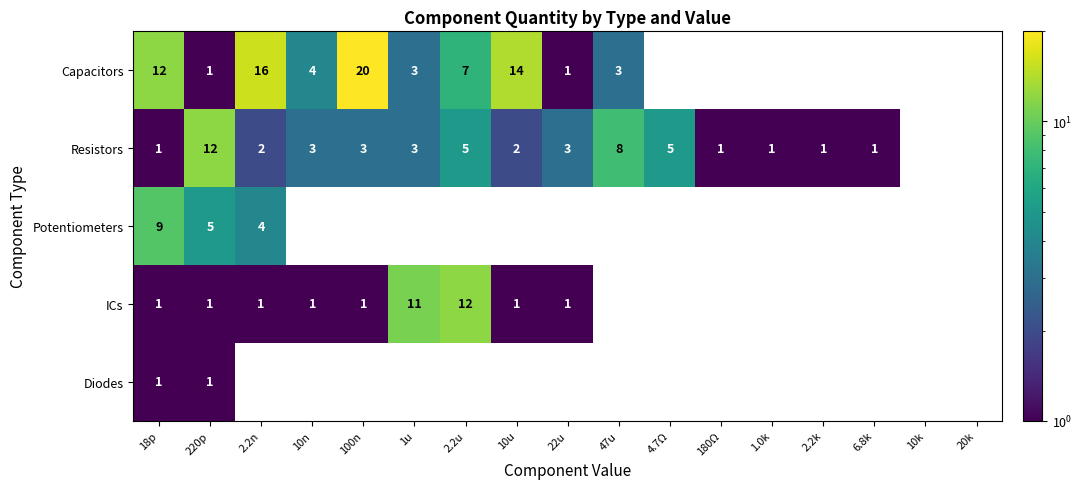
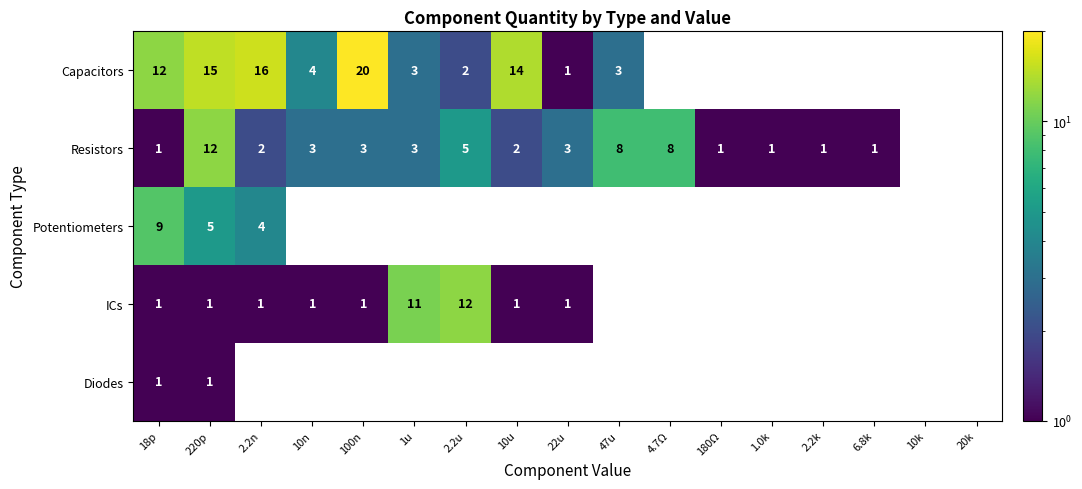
Capacitors, 220p: 1 -> 15
Capacitors, 2.2u: 7 -> 2
Resistors, 4.7Ω: 5 -> 8
